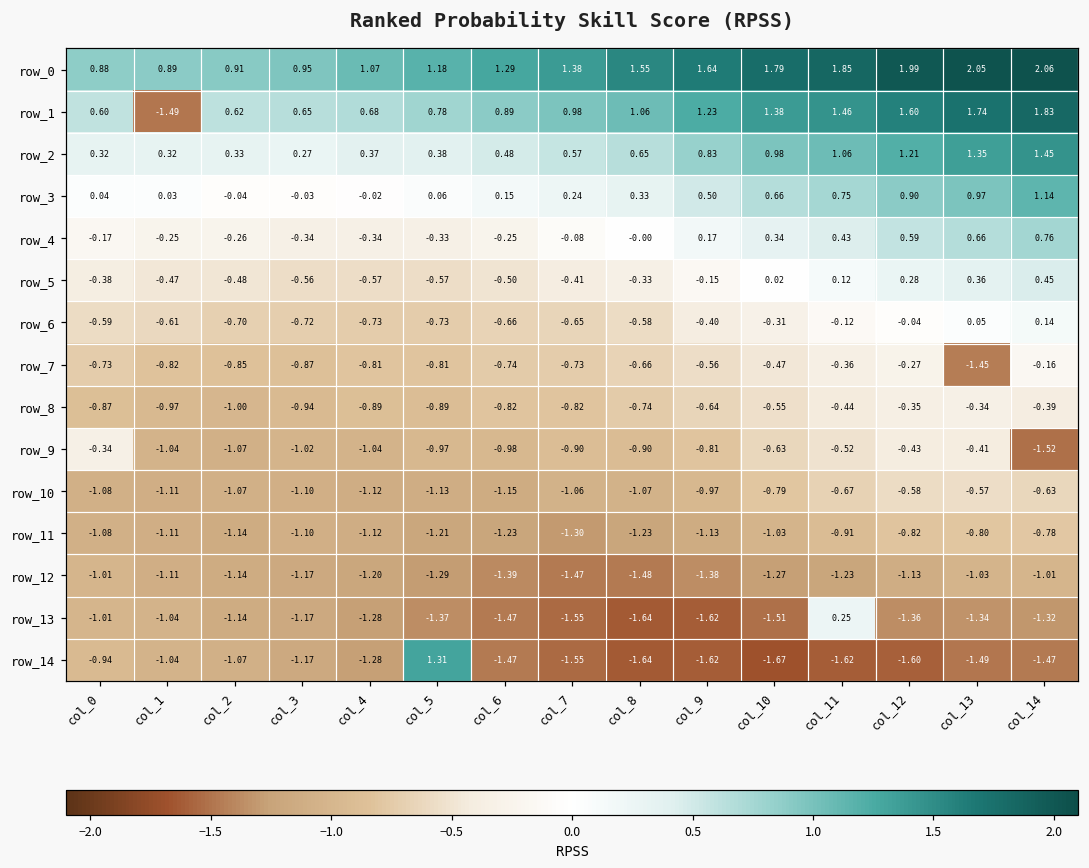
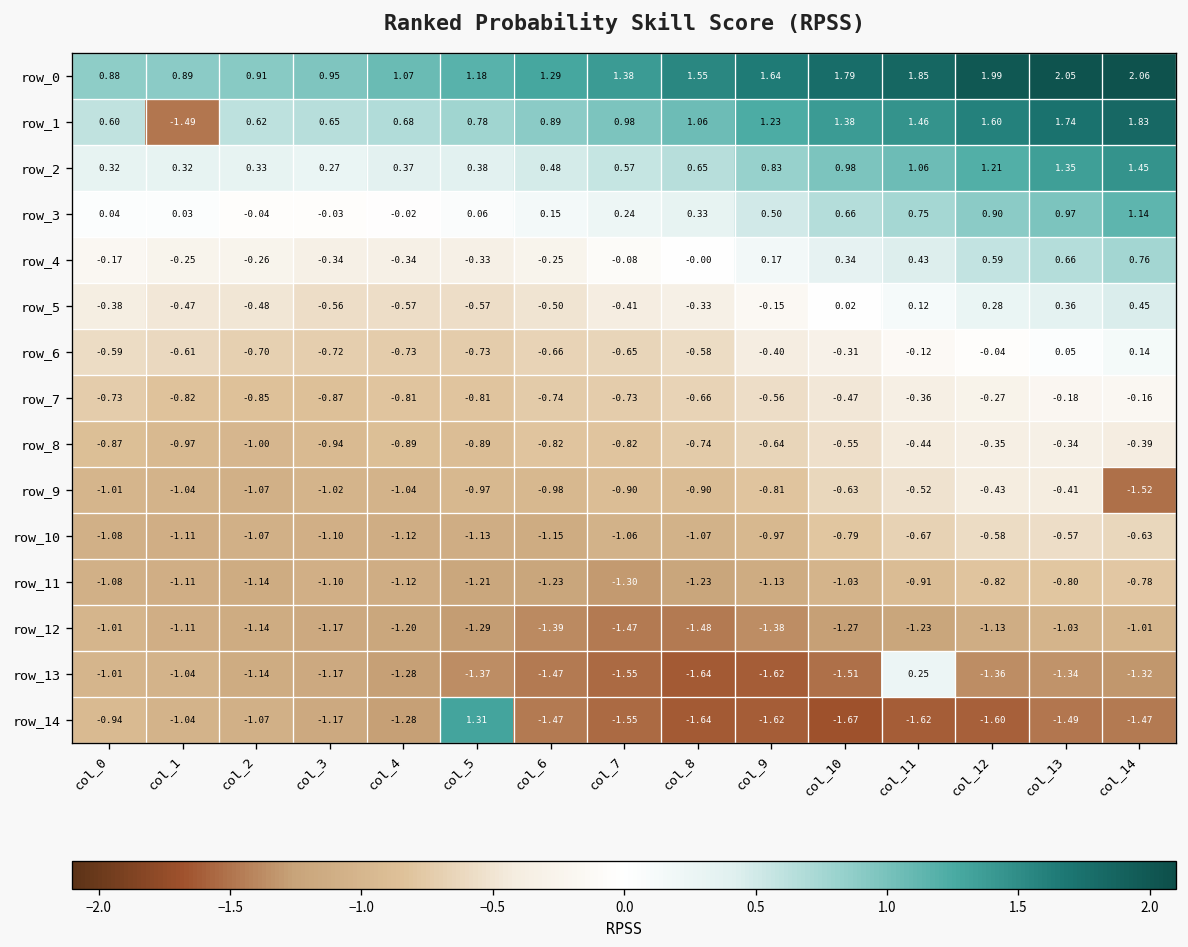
row_7, col_13: -1.45 -> -0.18
row_9, col_0: -0.34 -> -1.01
